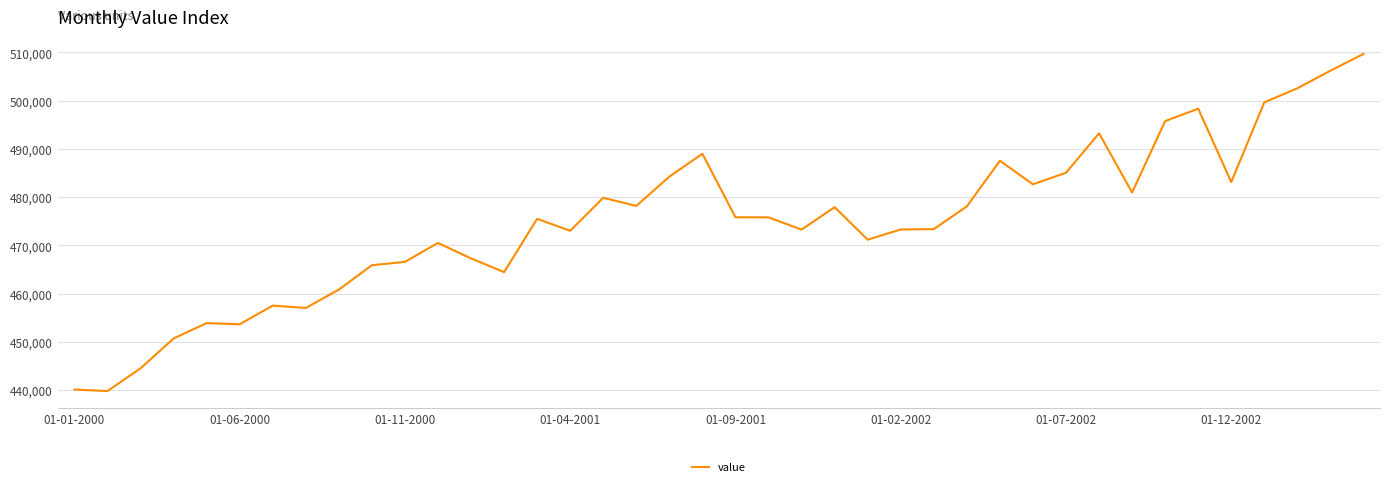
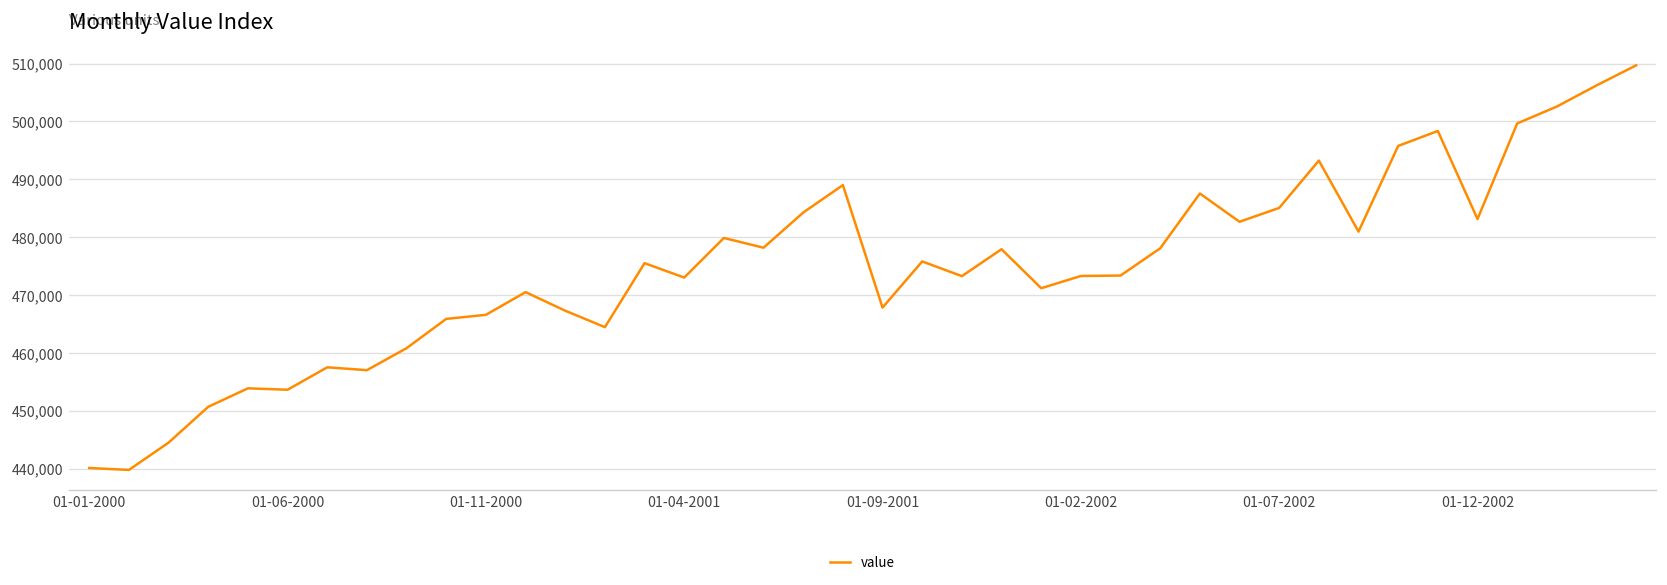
01-09-2001: 476,000 -> 468,000
